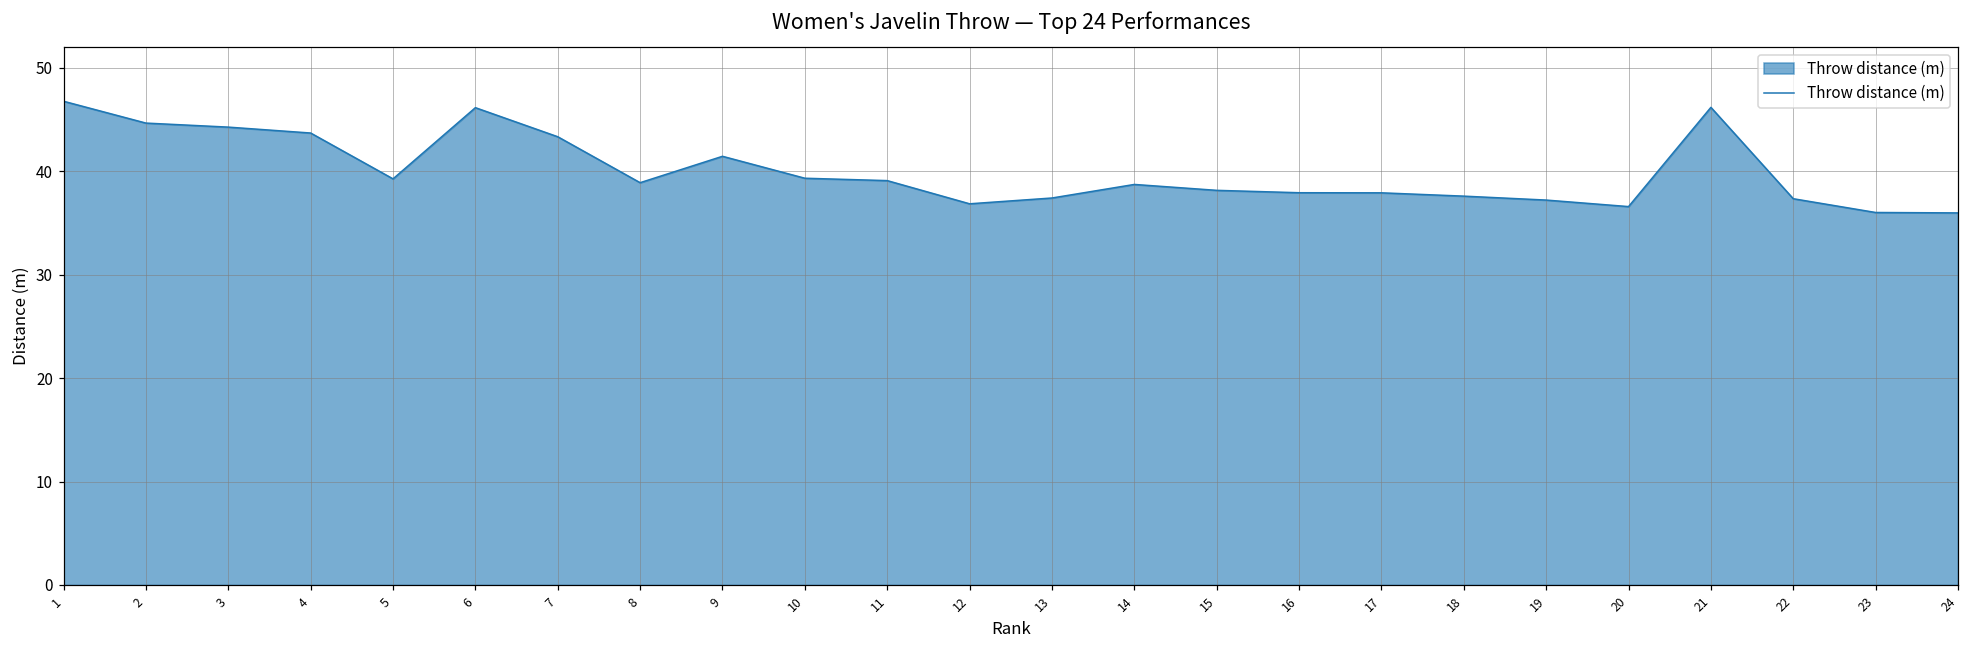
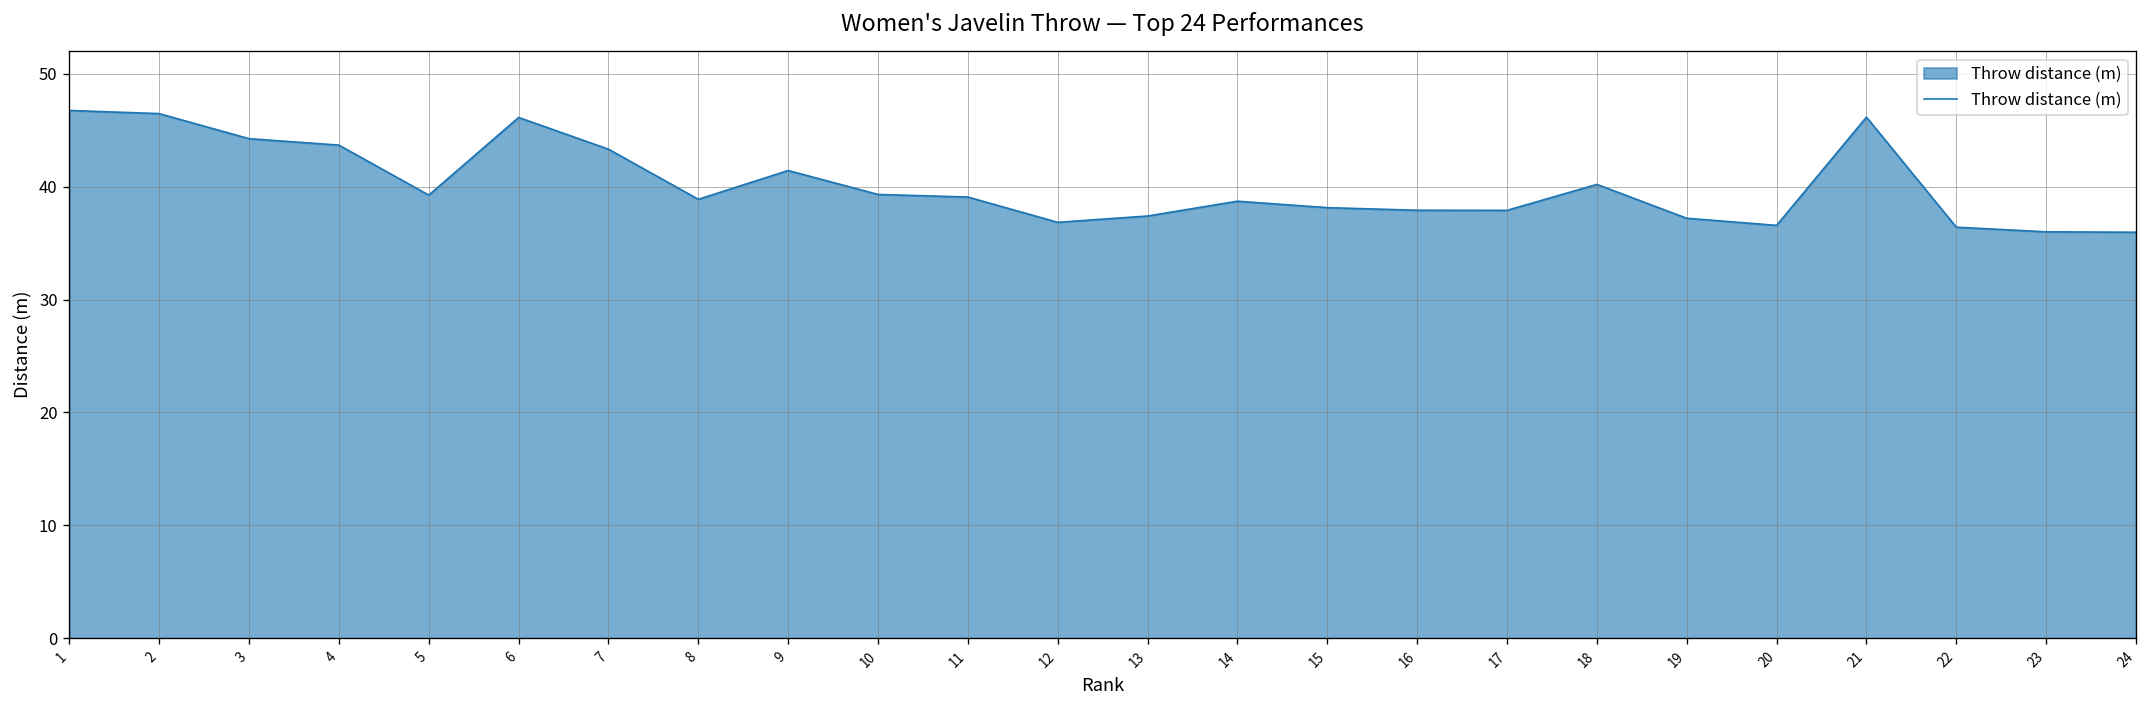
2: 45 -> 46
18: 38 -> 40
22: 37 -> 36
